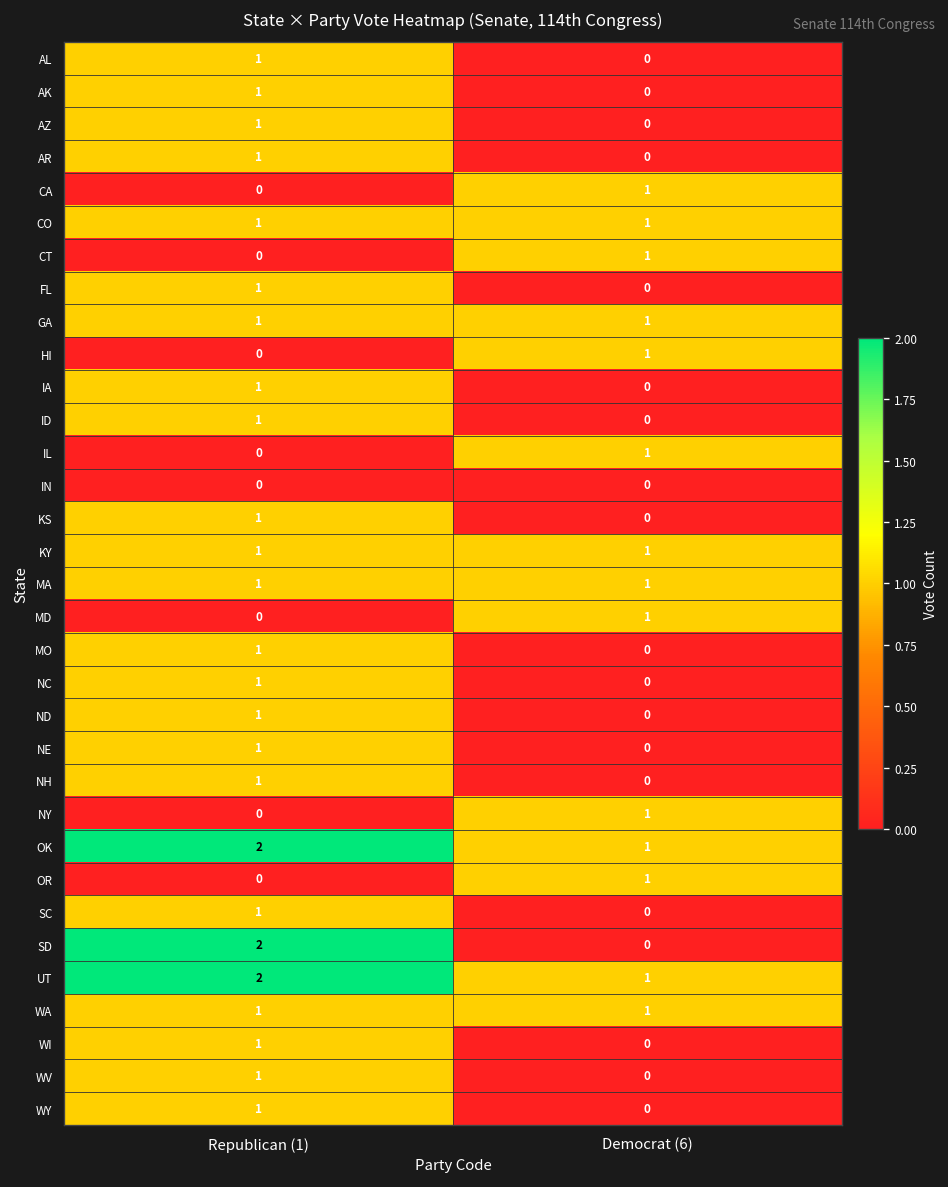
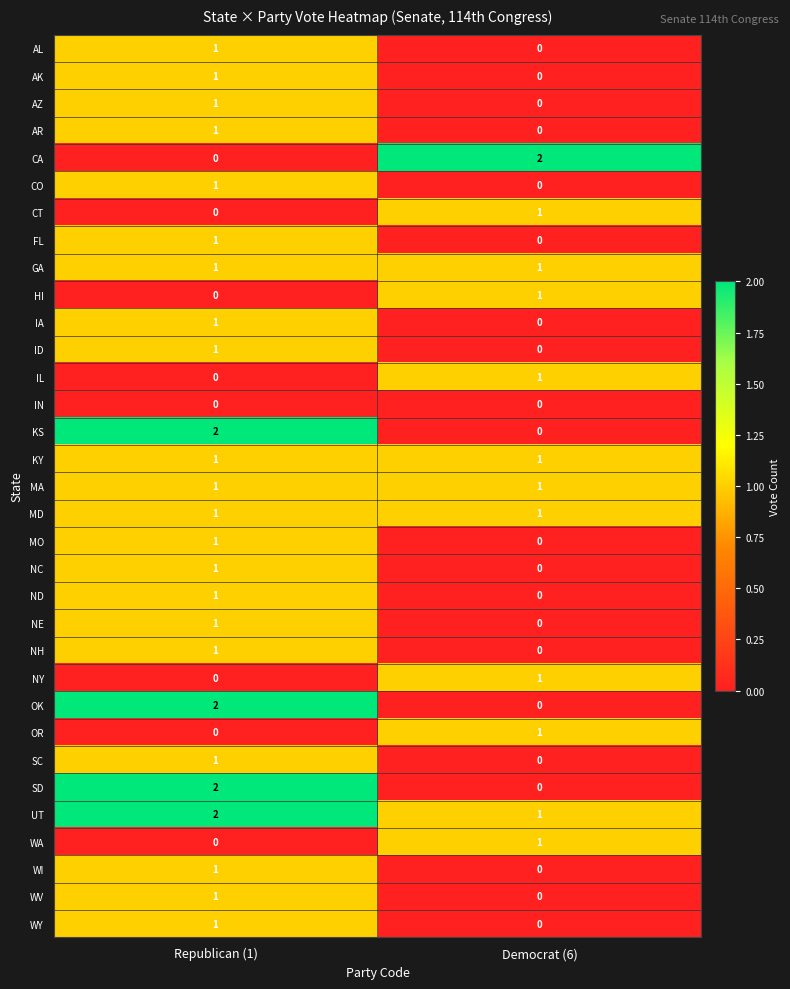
CA, Democrat (6): 1 -> 2
CO, Democrat (6): 1 -> 0
KS, Republican (1): 1 -> 2
MD, Republican (1): 0 -> 1
OK, Democrat (6): 1 -> 0
WA, Republican (1): 1 -> 0
